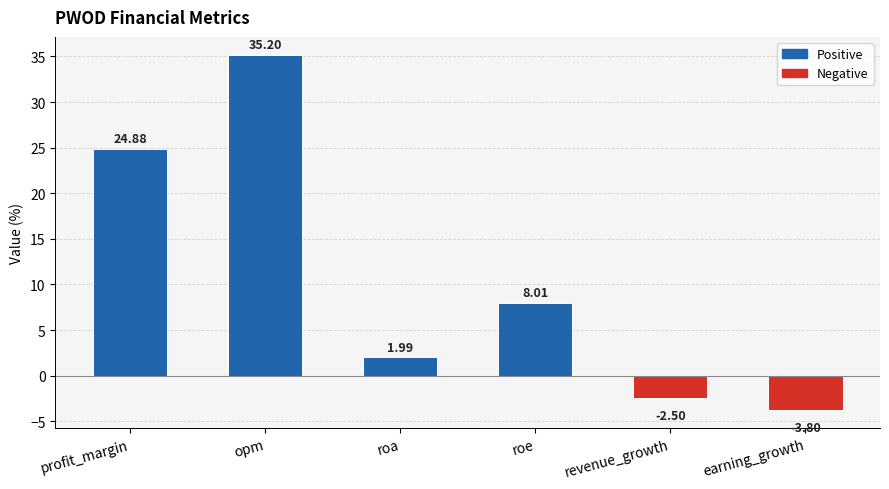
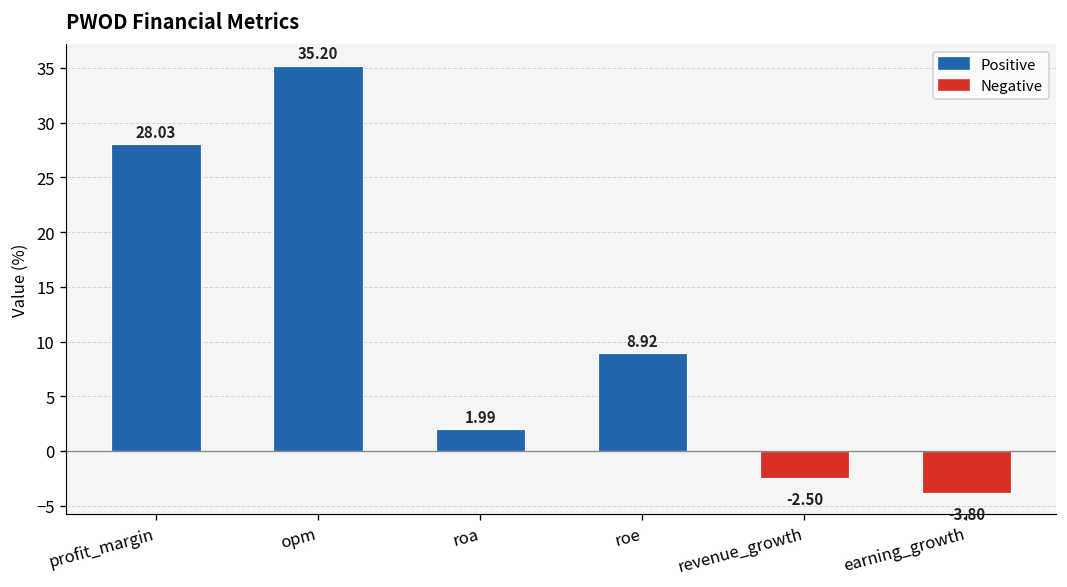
profit_margin: 24.88 -> 28.03
roe: 8.01 -> 8.92
